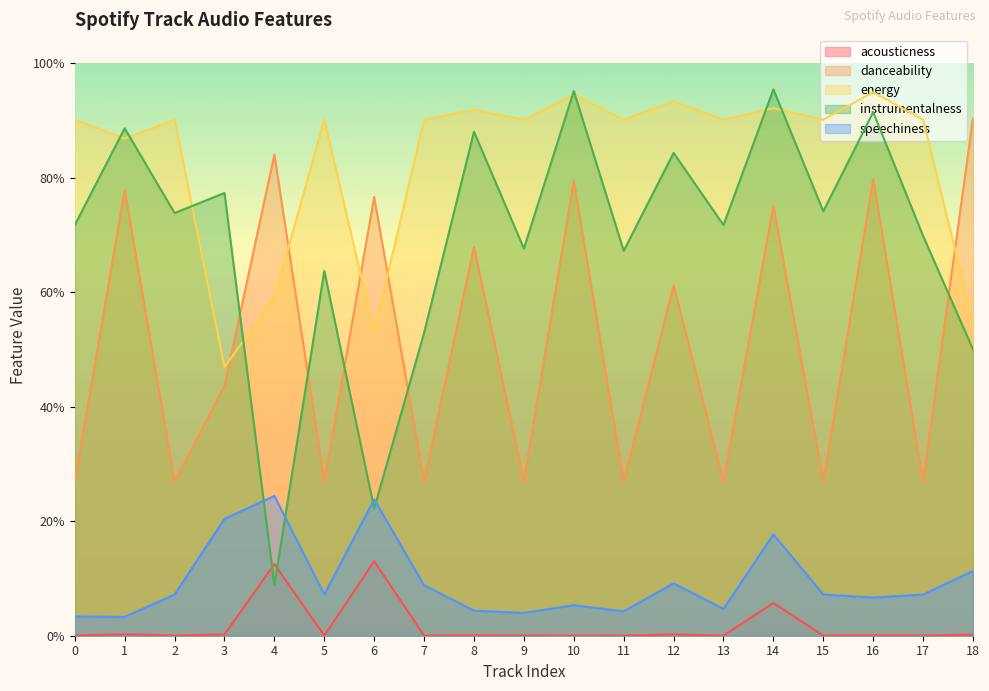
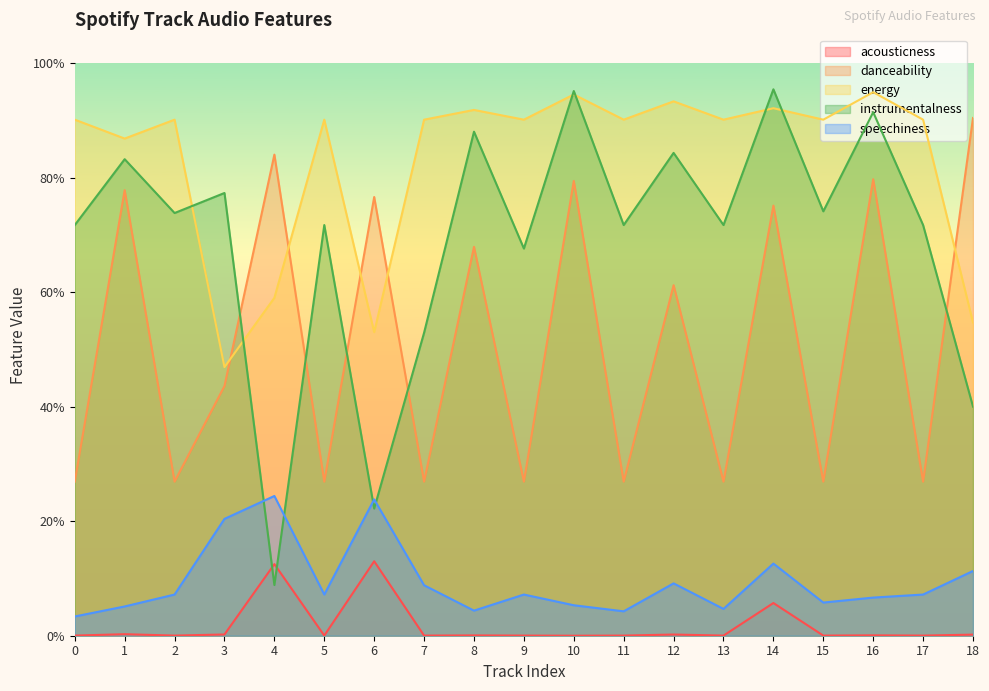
instrumentalness, 1: 89% -> 83%
speechiness, 1: 3% -> 5%
instrumentalness, 5: 64% -> 72%
speechiness, 9: 4% -> 7%
instrumentalness, 11: 67% -> 72%
speechiness, 14: 18% -> 13%
speechiness, 15: 7% -> 6%
instrumentalness, 17: 70% -> 72%
instrumentalness, 18: 50% -> 40%
